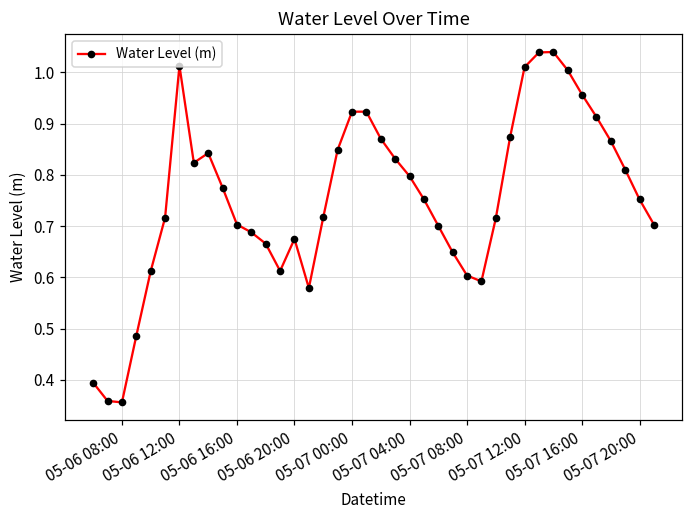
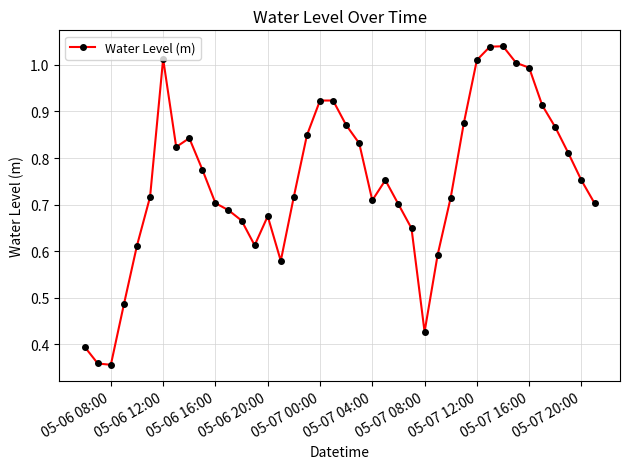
05-07 04:00: 0.80 -> 0.71
05-07 08:00: 0.60 -> 0.43
05-07 16:00: 0.96 -> 0.99
